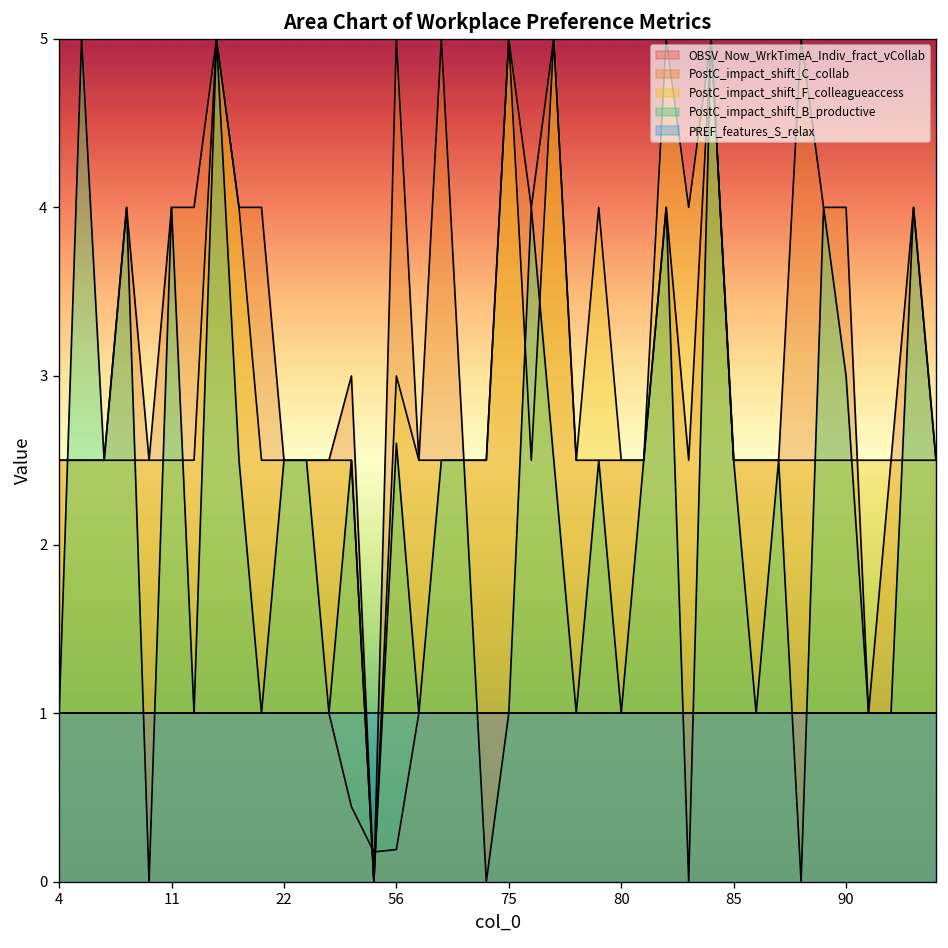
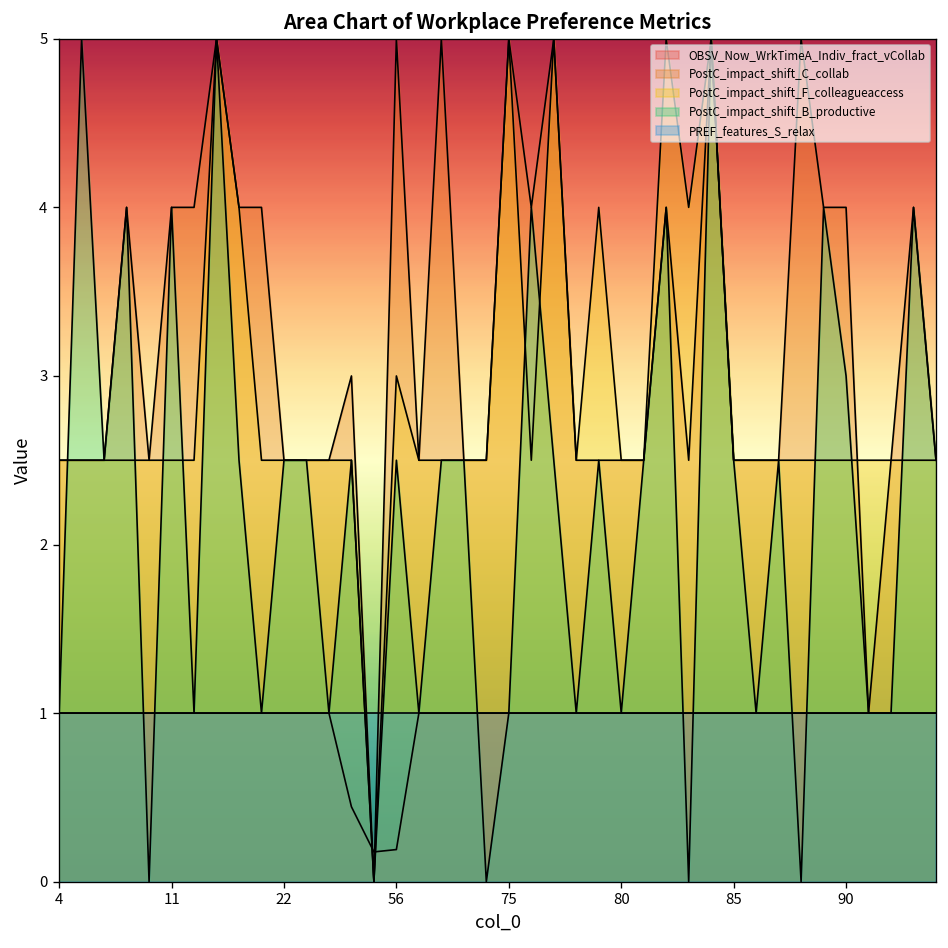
PostC_impact_shift_B_productive, 56: 2.6 -> 2.5
